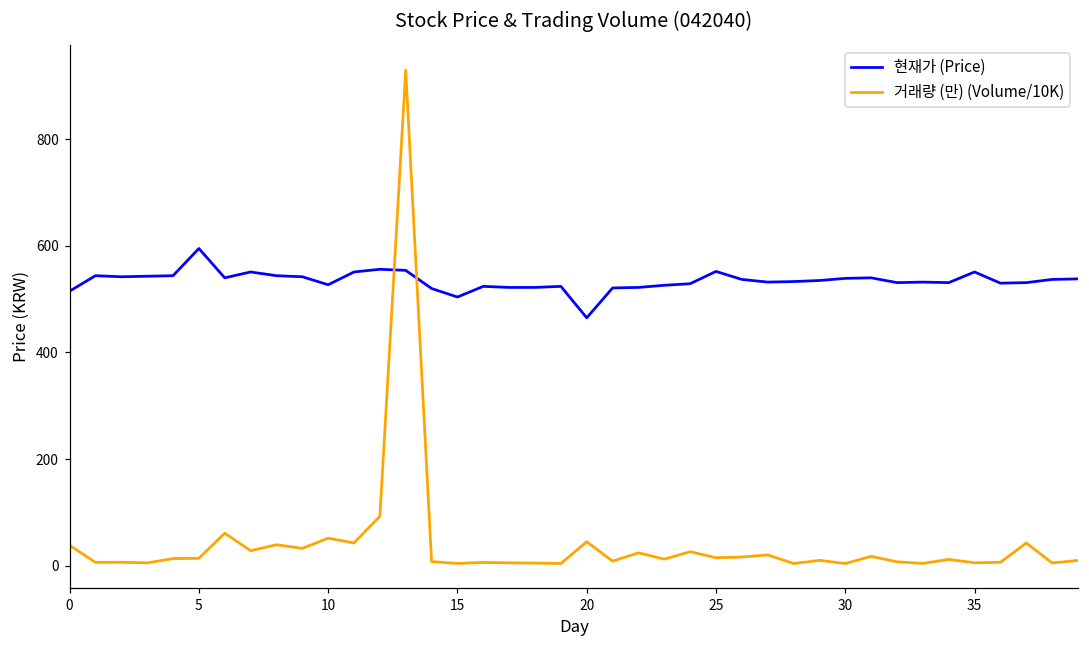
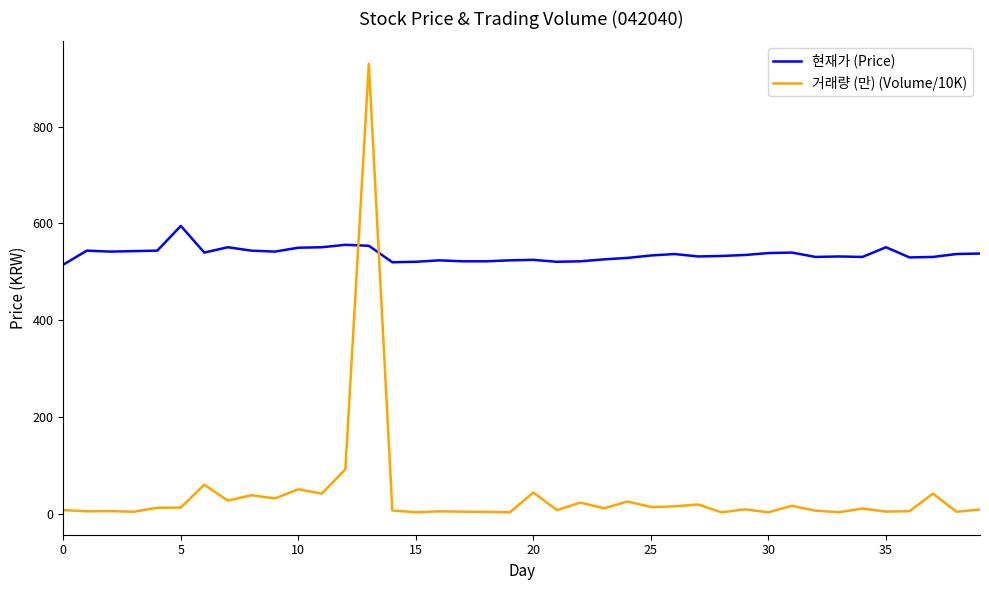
거래량 (만) (Volume/10K), 0: 40 -> 10
현재가 (Price), 10: 530 -> 550
현재가 (Price), 15: 500 -> 520
현재가 (Price), 20: 470 -> 530
현재가 (Price), 25: 550 -> 530
